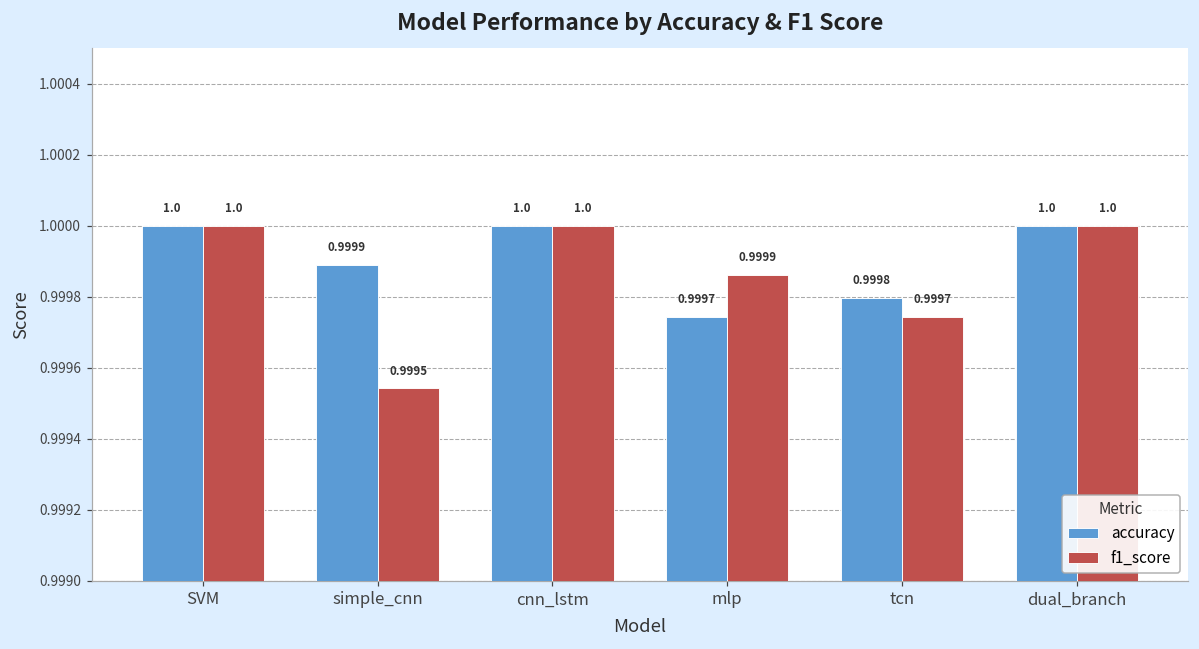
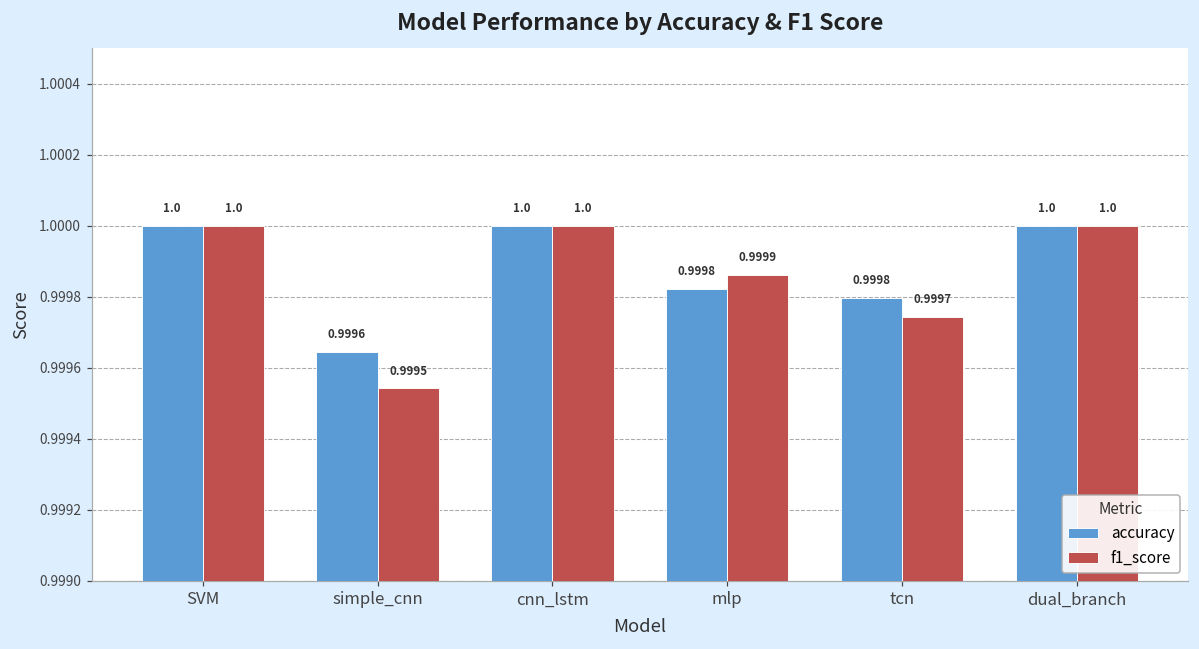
accuracy, simple_cnn: 0.9999 -> 0.9996
accuracy, mlp: 0.9997 -> 0.9998
